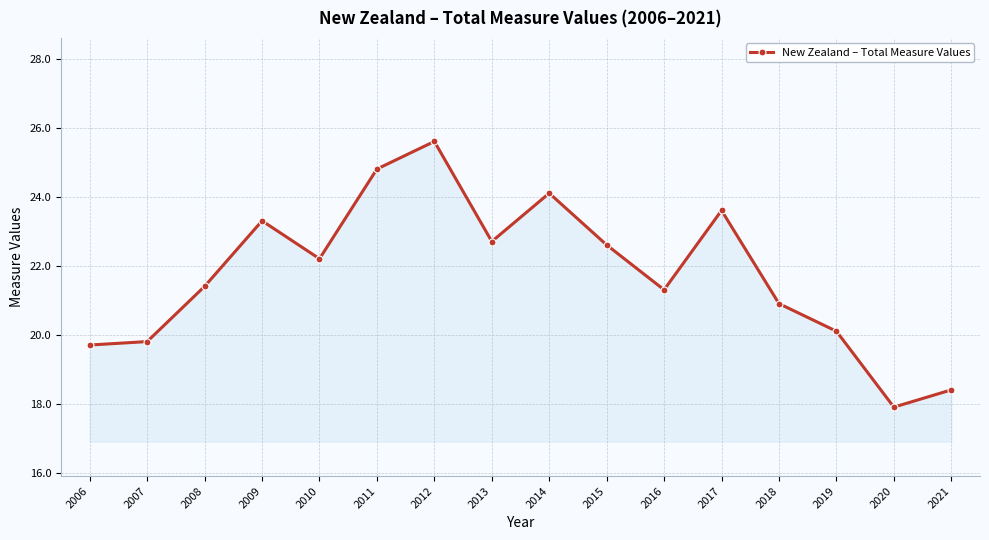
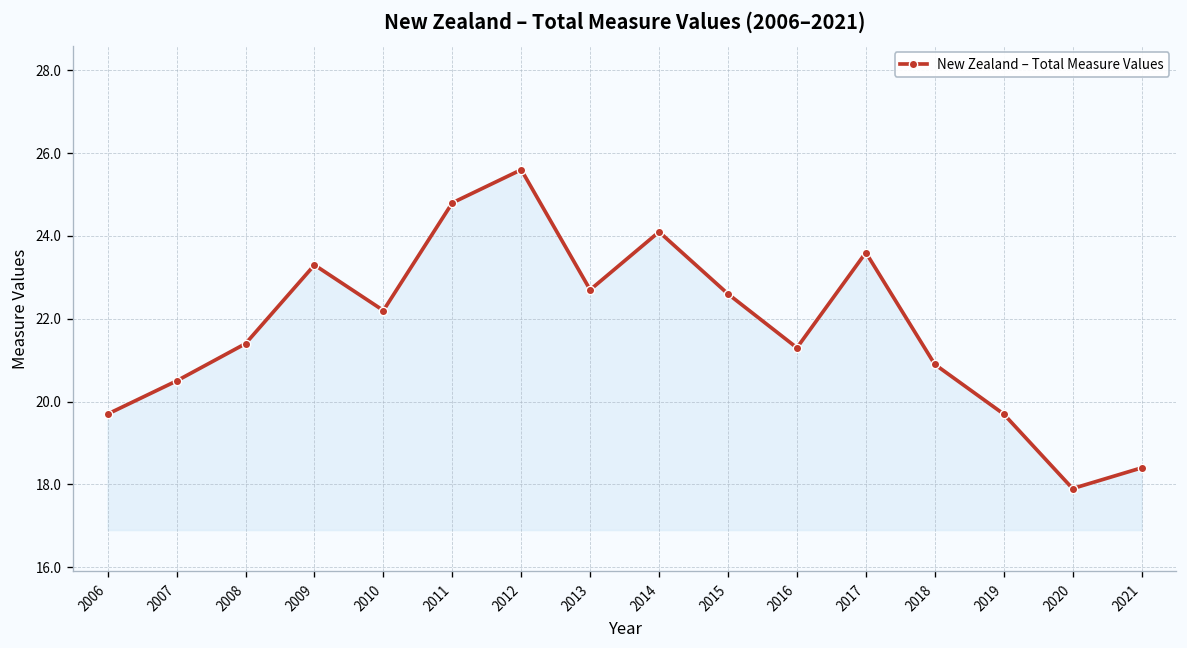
2007: 19.8 -> 20.5
2019: 20.1 -> 19.7
